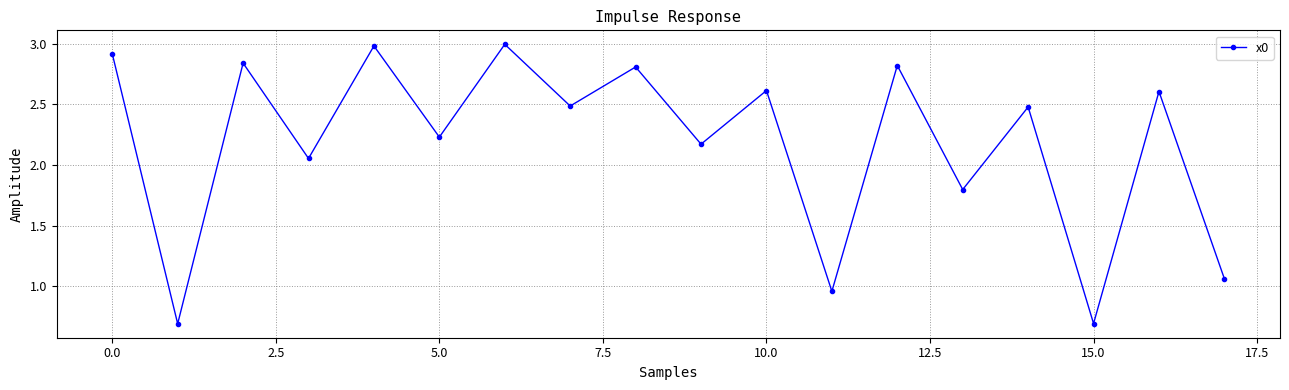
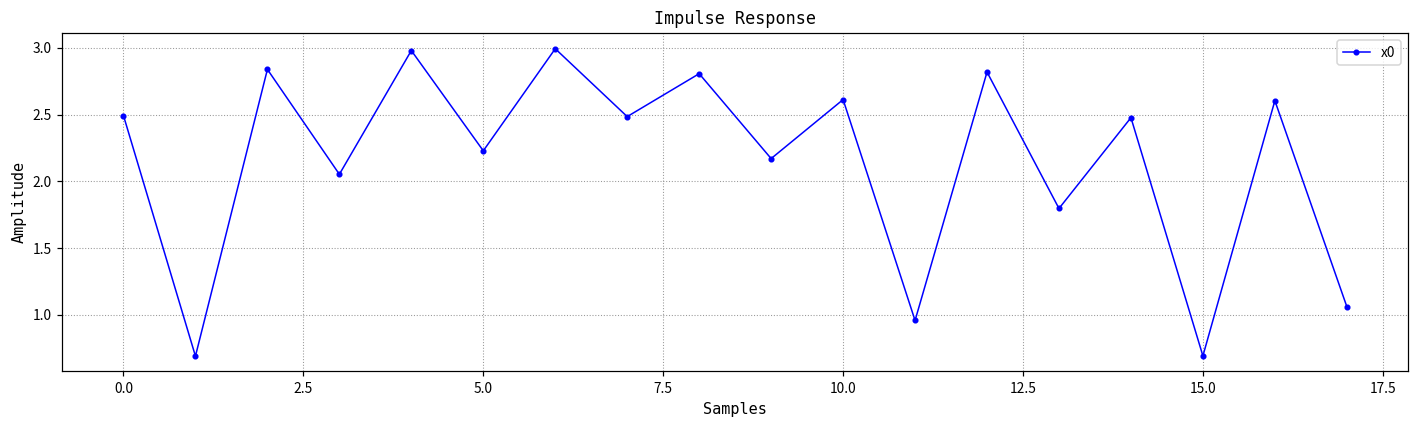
0.0: 2.92 -> 2.49
